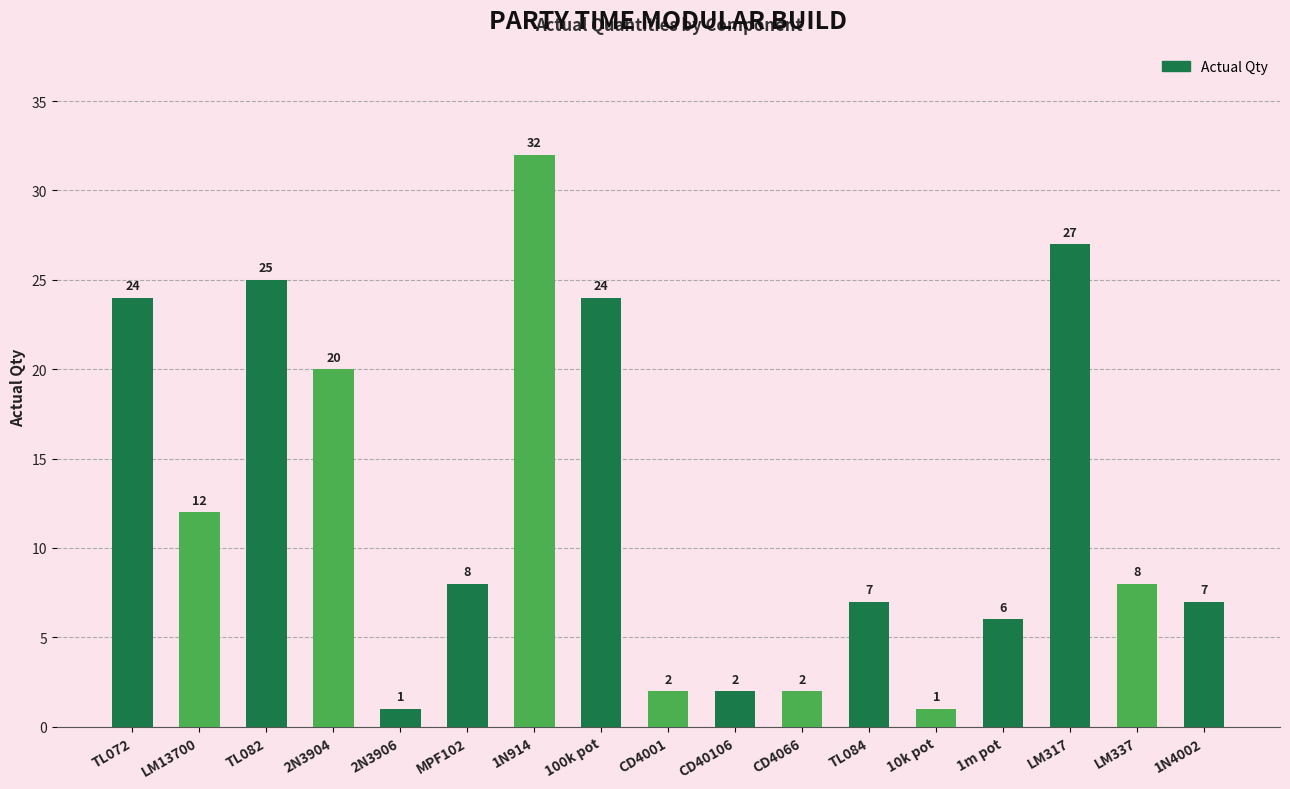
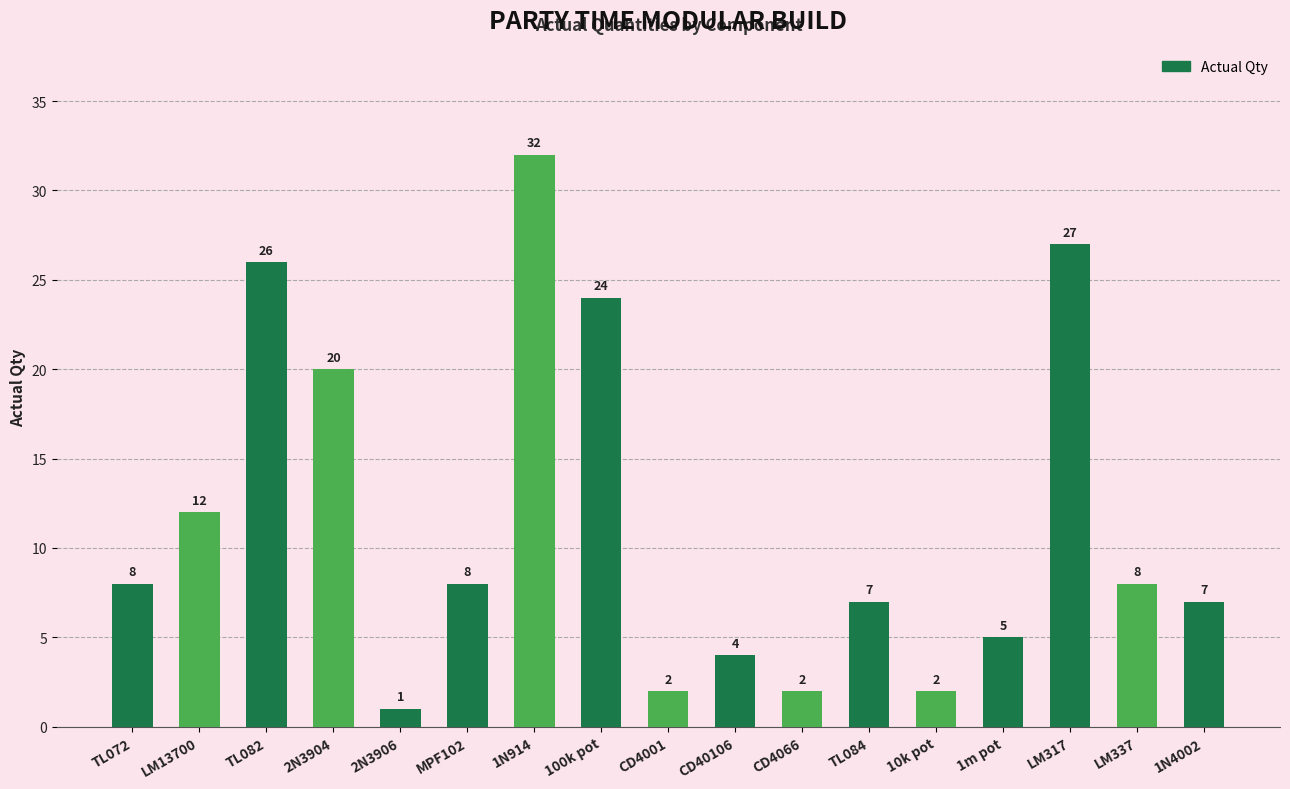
TL072: 24 -> 8
TL082: 25 -> 26
CD40106: 2 -> 4
10k pot: 1 -> 2
1m pot: 6 -> 5
